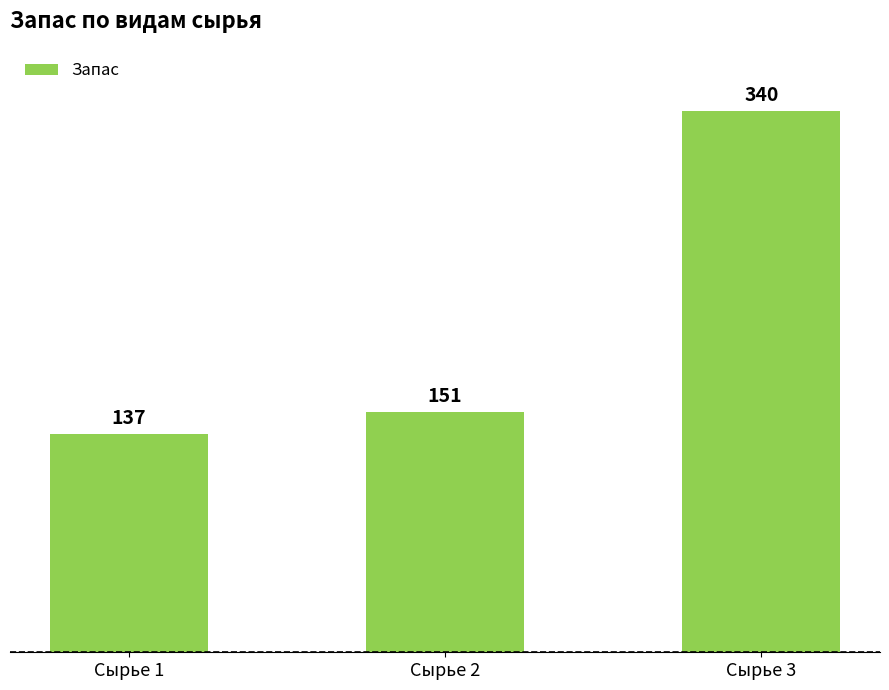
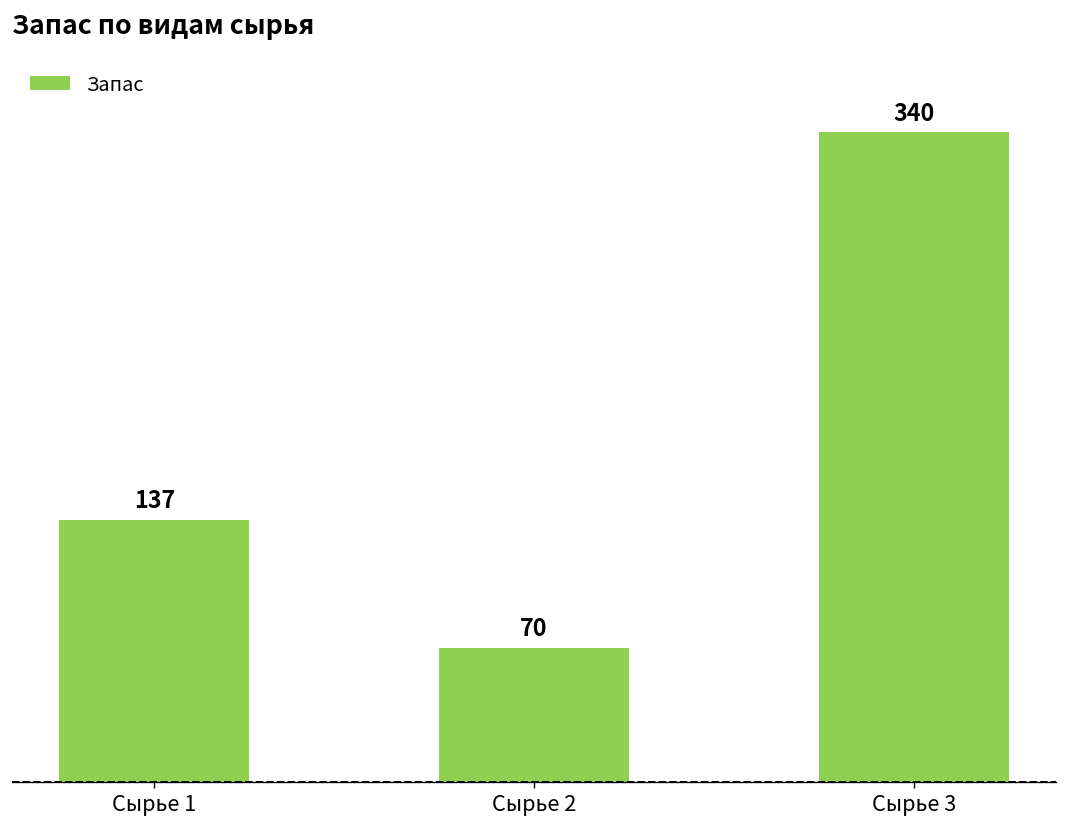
Сырье 2: 151 -> 70
